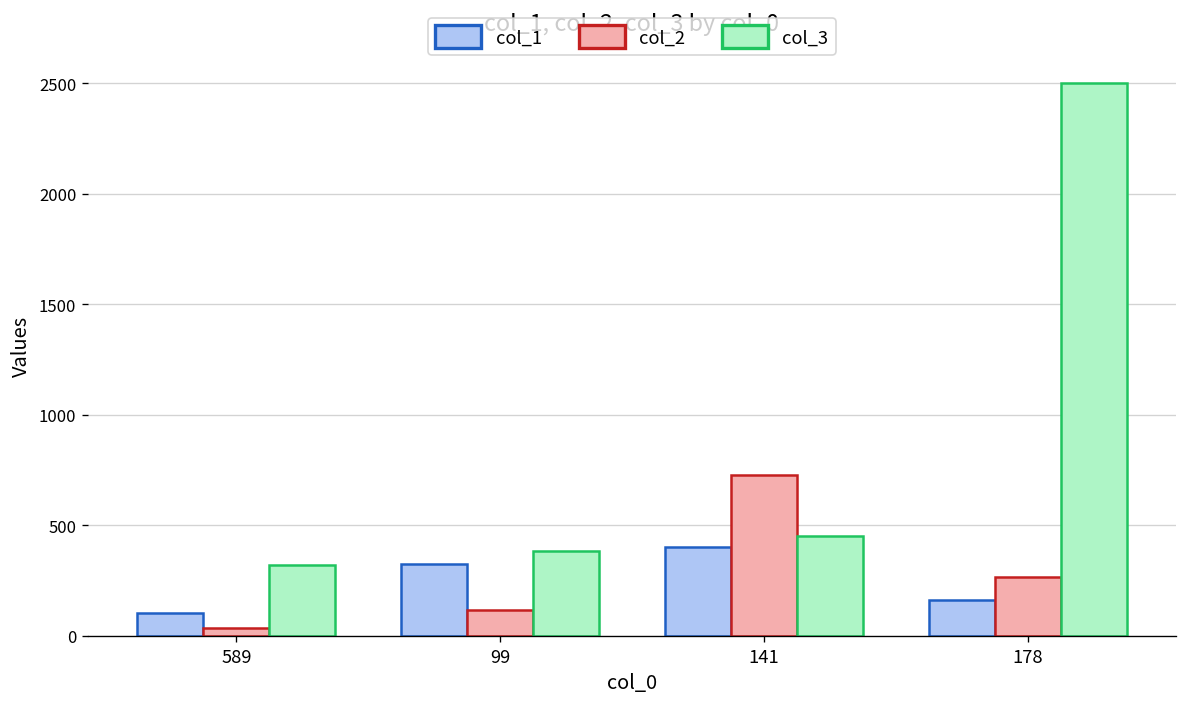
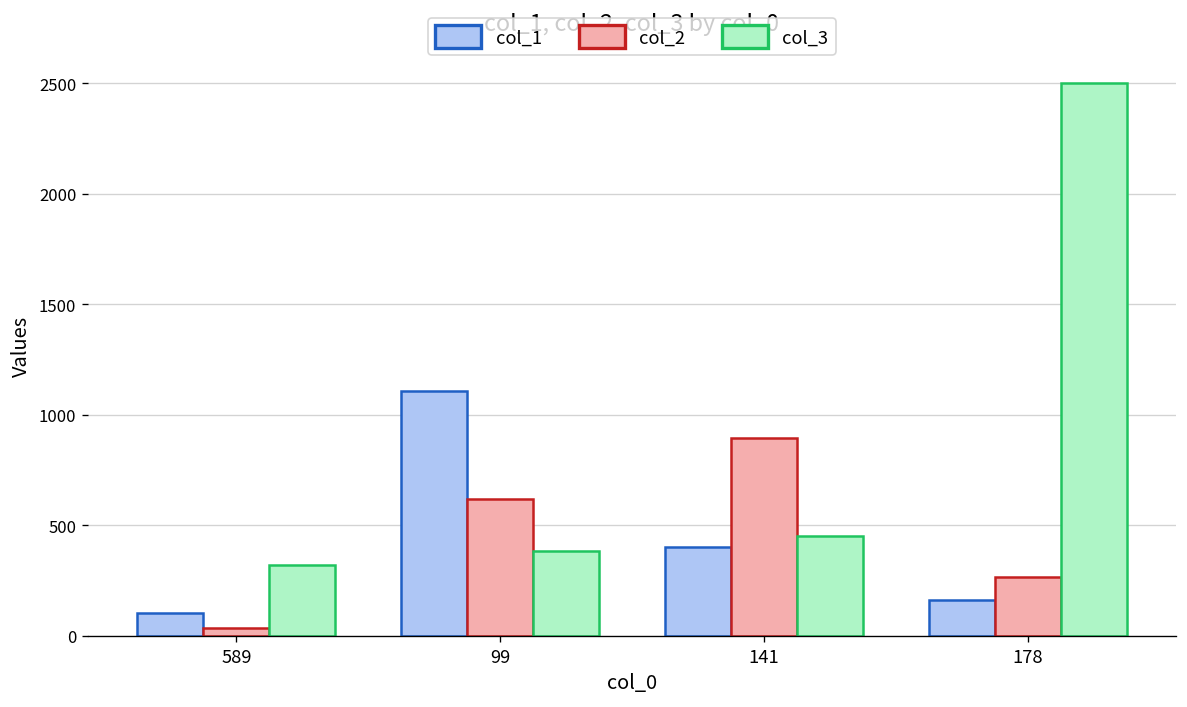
col_1, 99: 330 -> 1110
col_2, 99: 120 -> 620
col_2, 141: 730 -> 890
